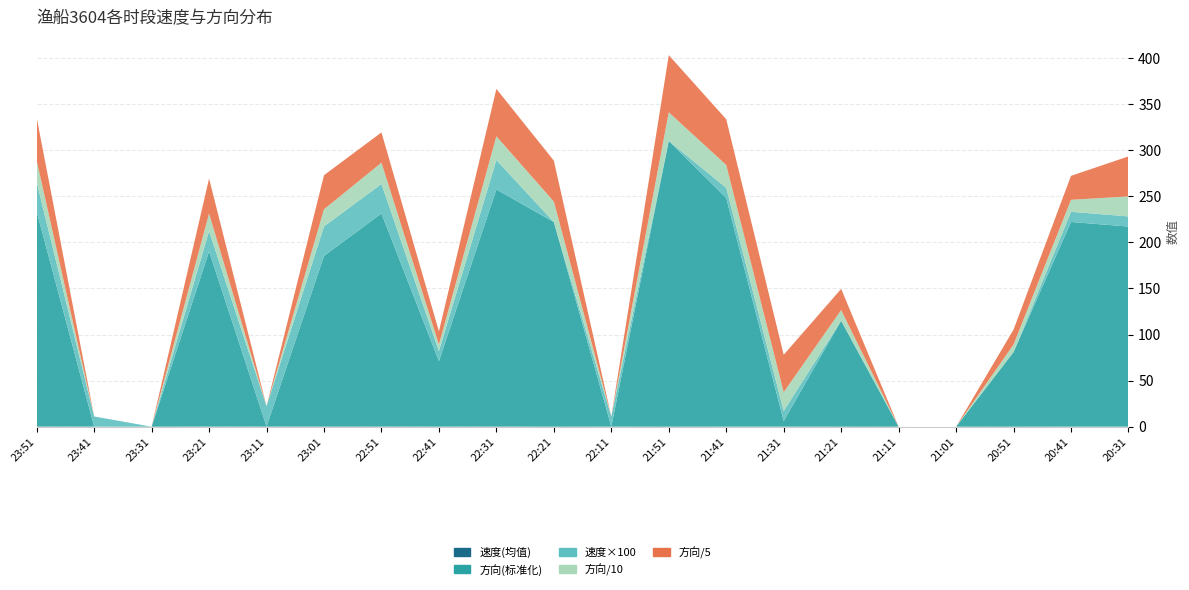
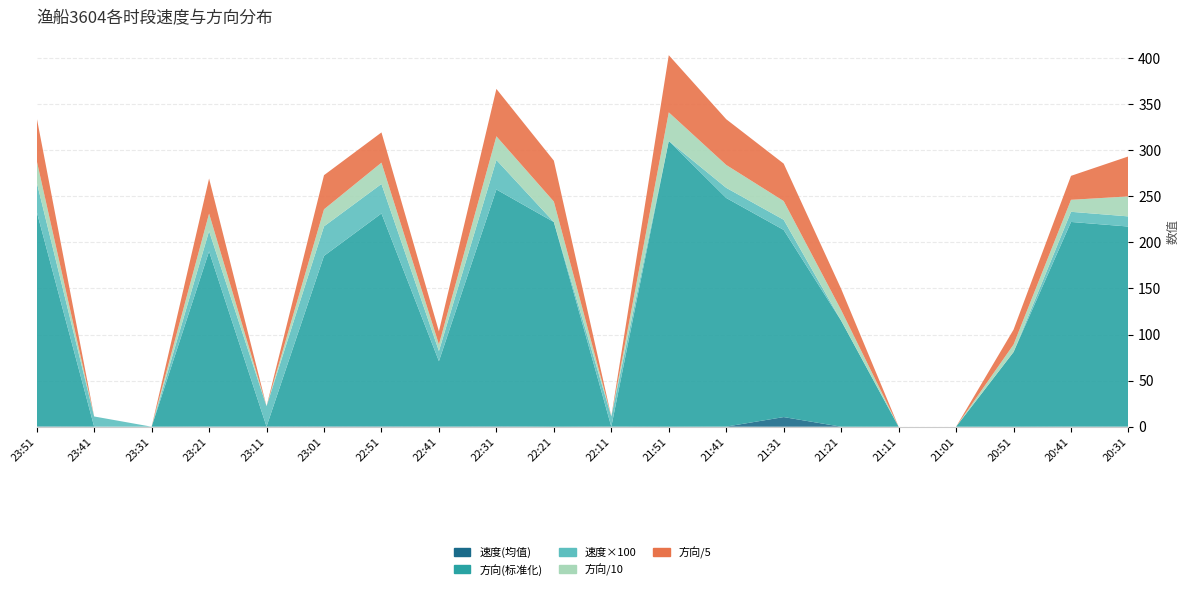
速度(均值), 21:31: 0 -> 10
方向(标准化), 21:31: 10 -> 200
